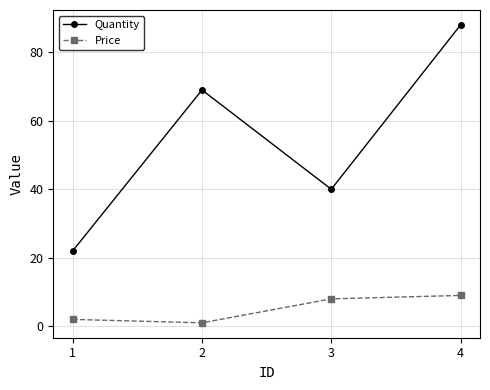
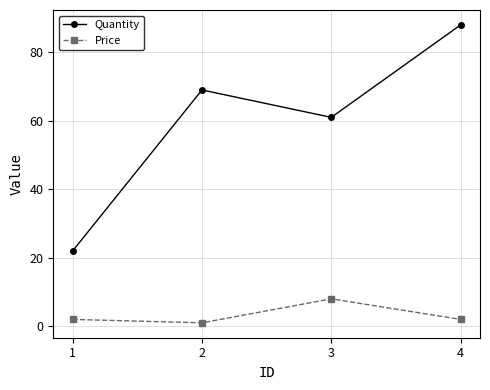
Quantity, 3: 40 -> 61
Price, 4: 9 -> 2
